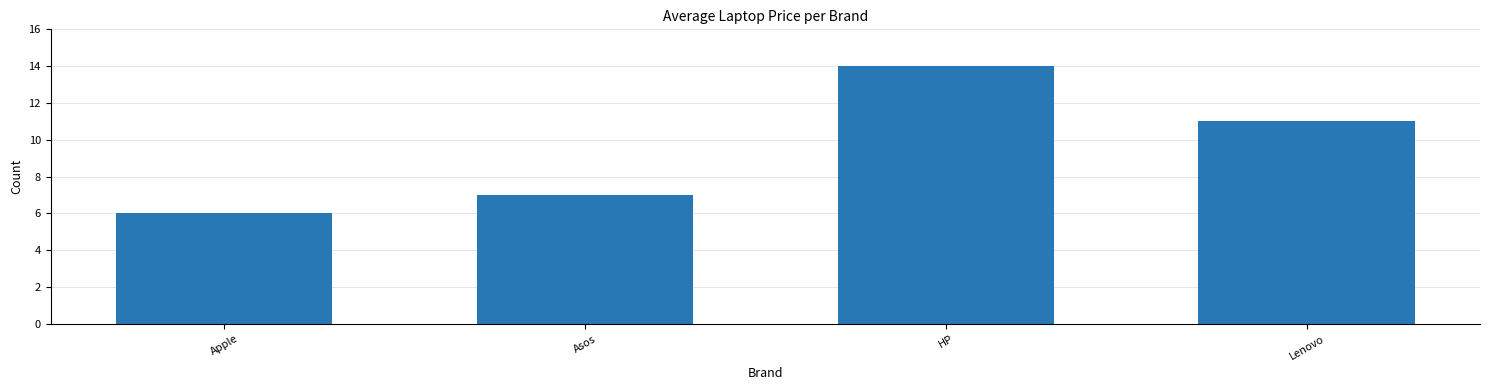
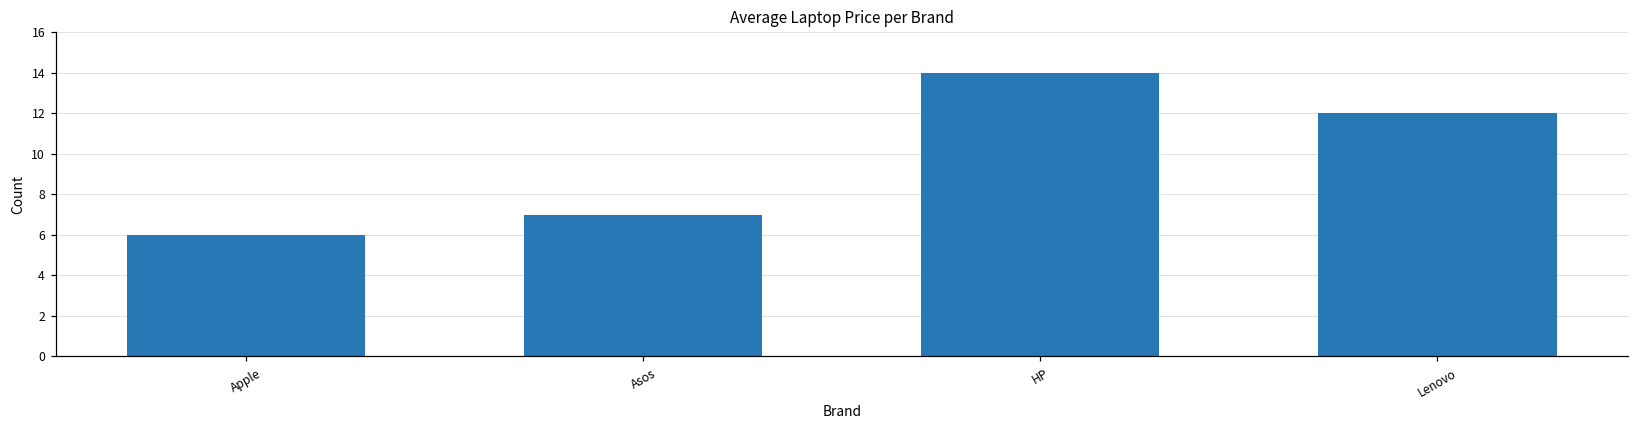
Lenovo: 11 -> 12
